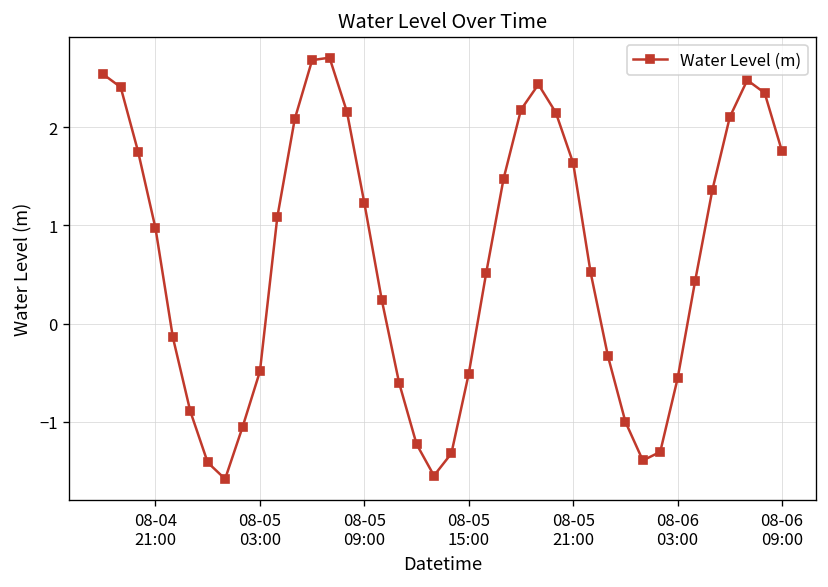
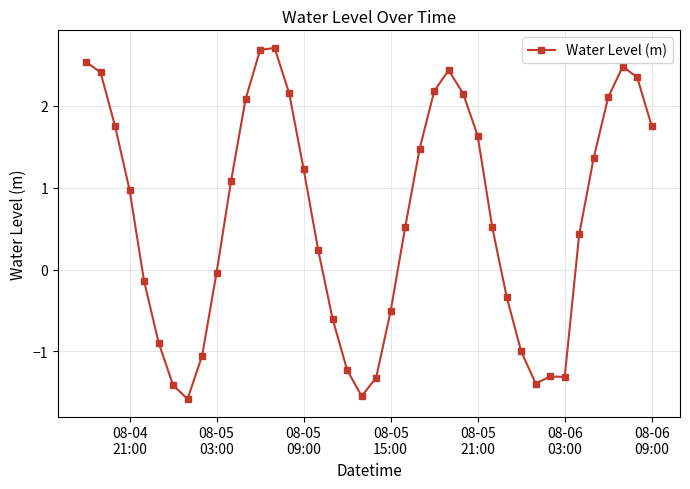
08-05 03:00: -0.5 -> 0.0
08-06 03:00: -0.6 -> -1.3
